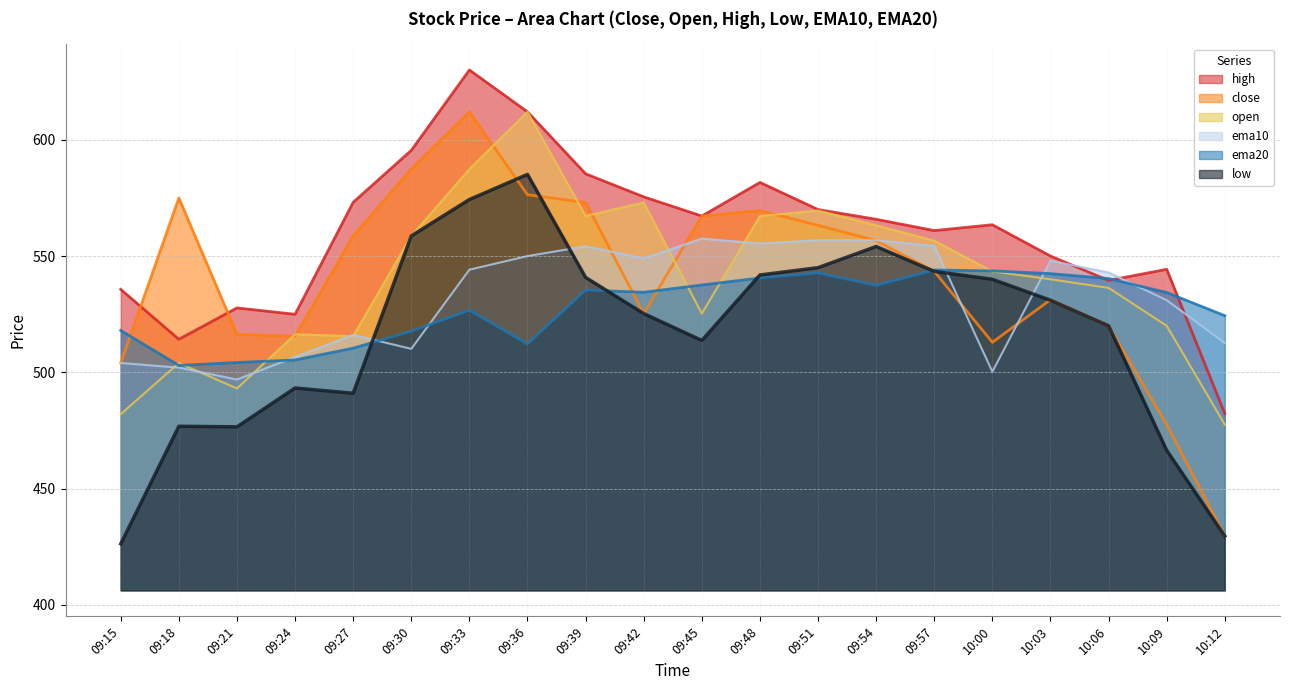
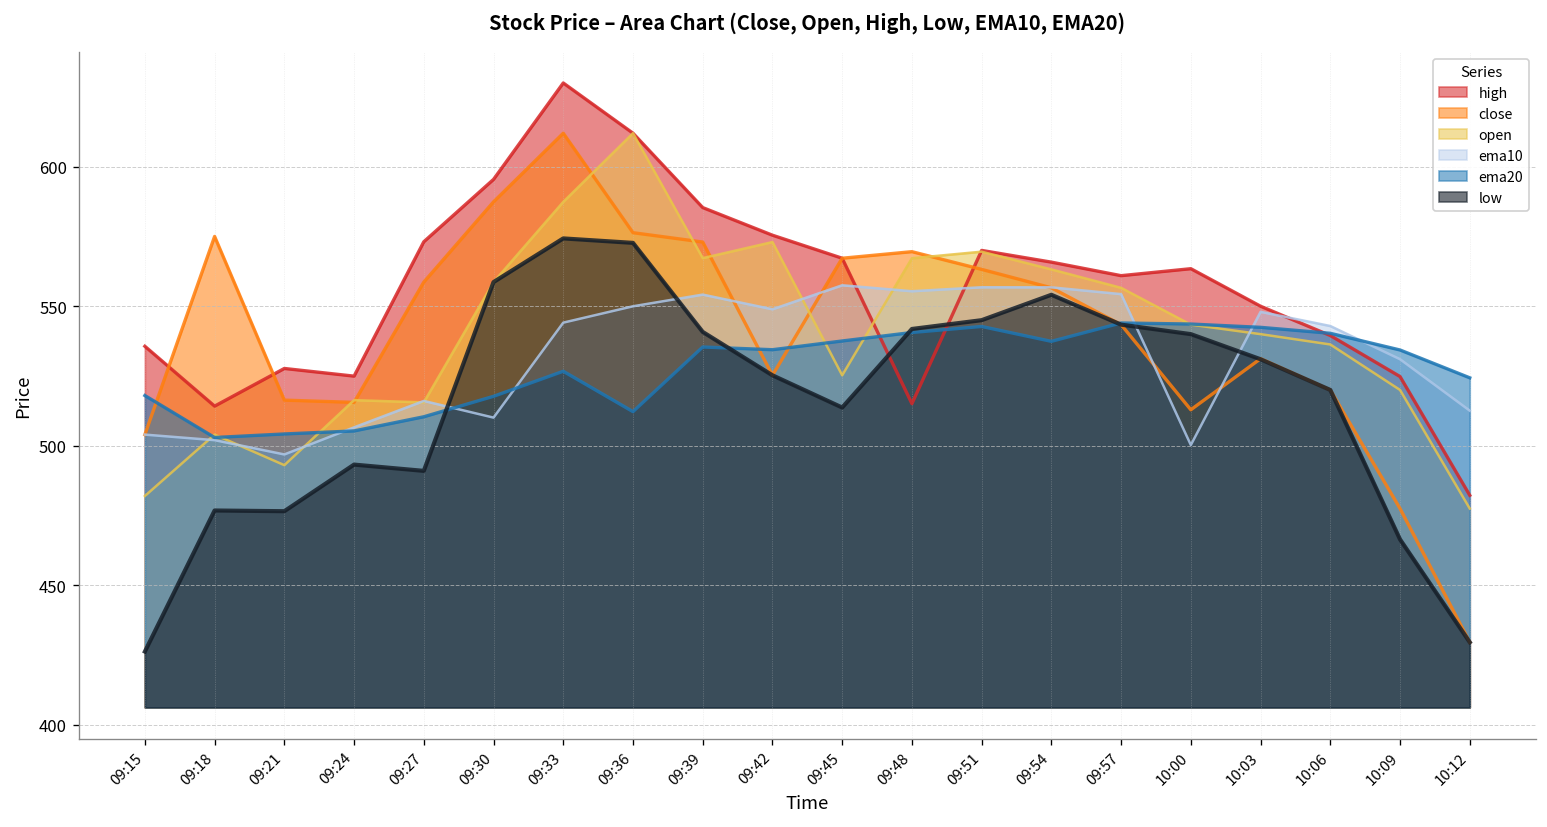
low, 09:36: 585 -> 573
high, 09:48: 582 -> 515
high, 10:09: 544 -> 525
